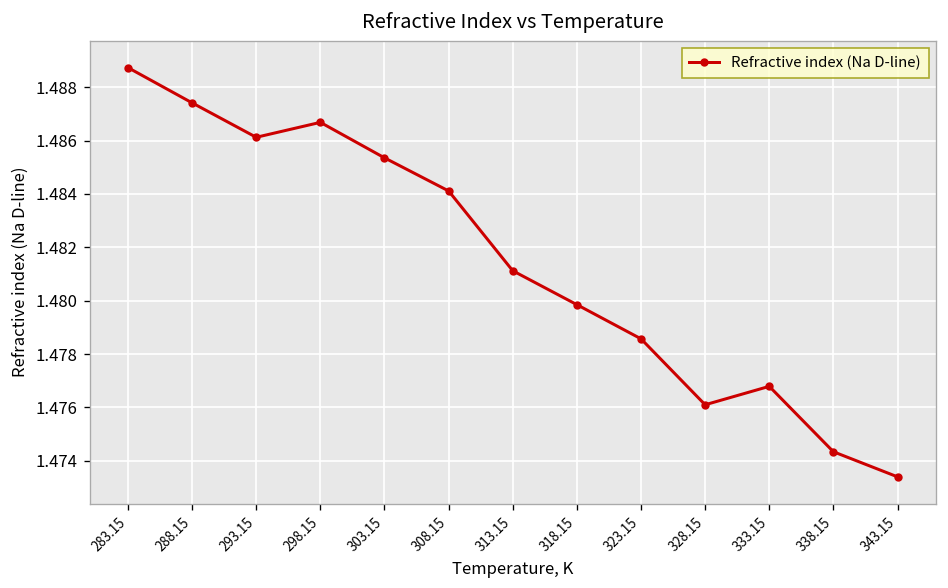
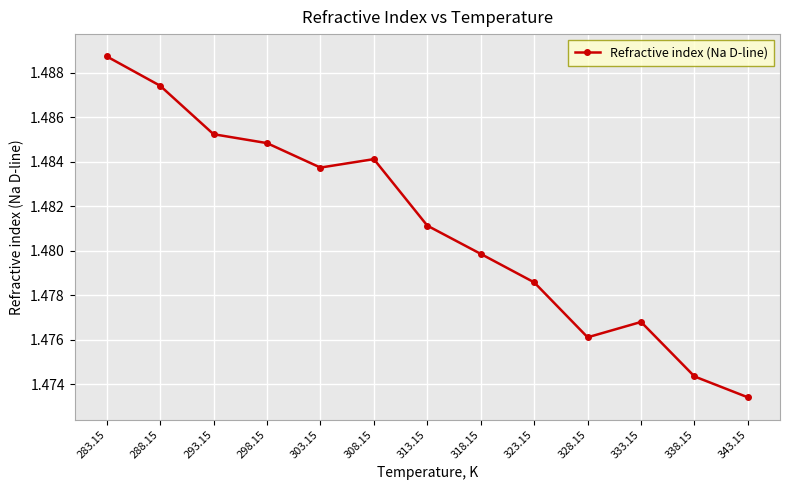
293.15: 1.4861 -> 1.4852
298.15: 1.4867 -> 1.4848
303.15: 1.4854 -> 1.4837
